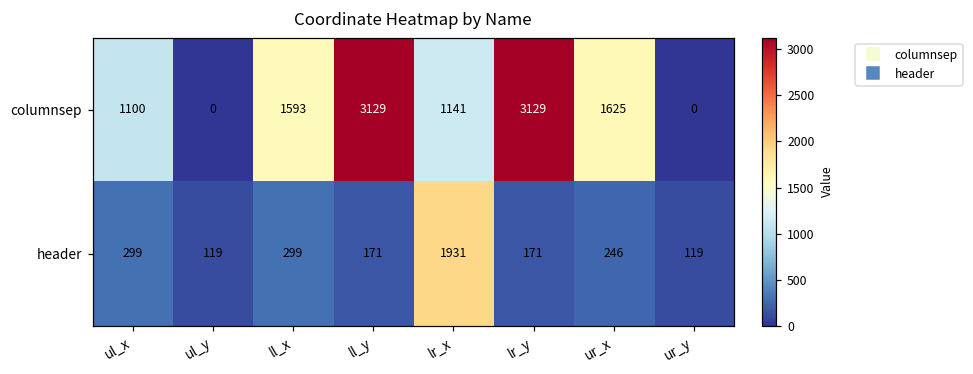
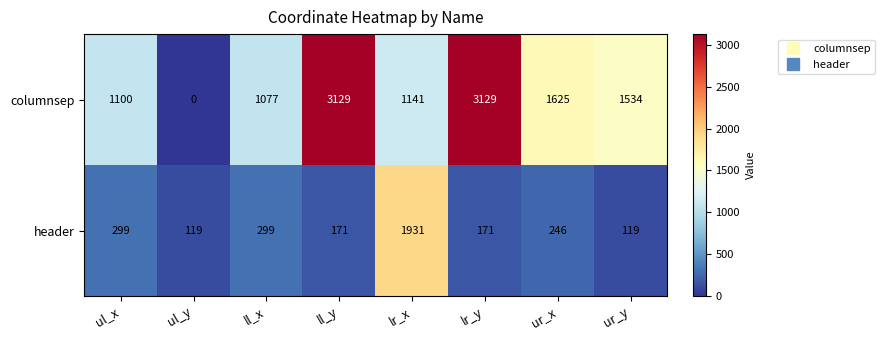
columnsep, ll_x: 1593 -> 1077
columnsep, ur_y: 0 -> 1534
